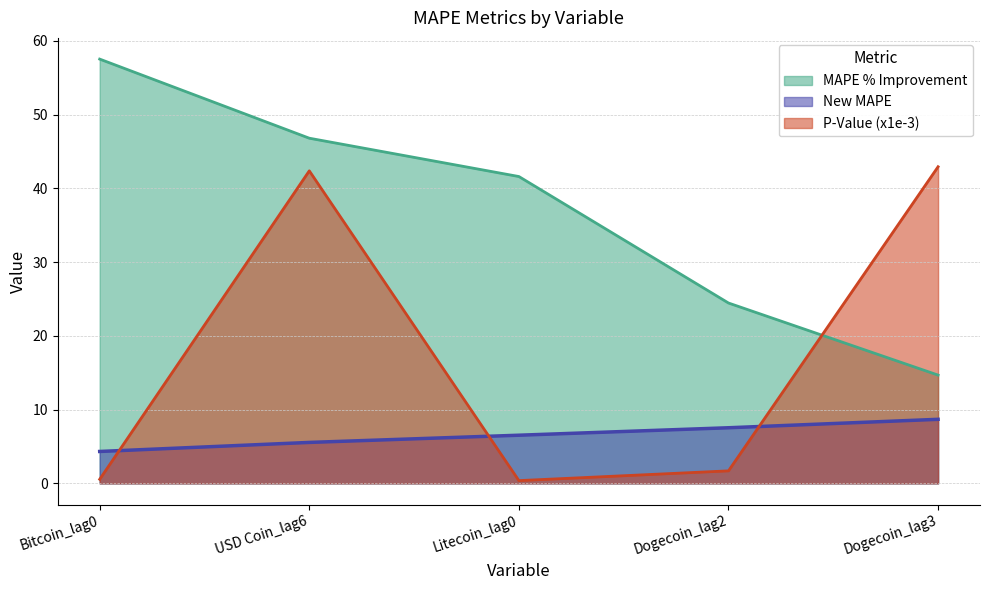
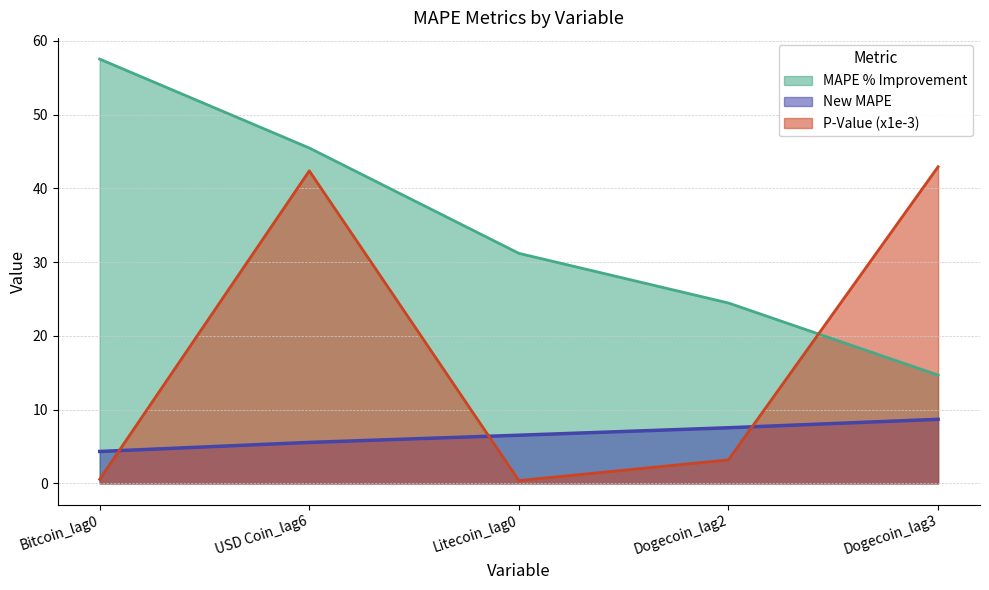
MAPE % Improvement, USD Coin_lag6: 47 -> 45
MAPE % Improvement, Litecoin_lag0: 42 -> 31
P-Value (x1e-3), Dogecoin_lag2: 2 -> 3
